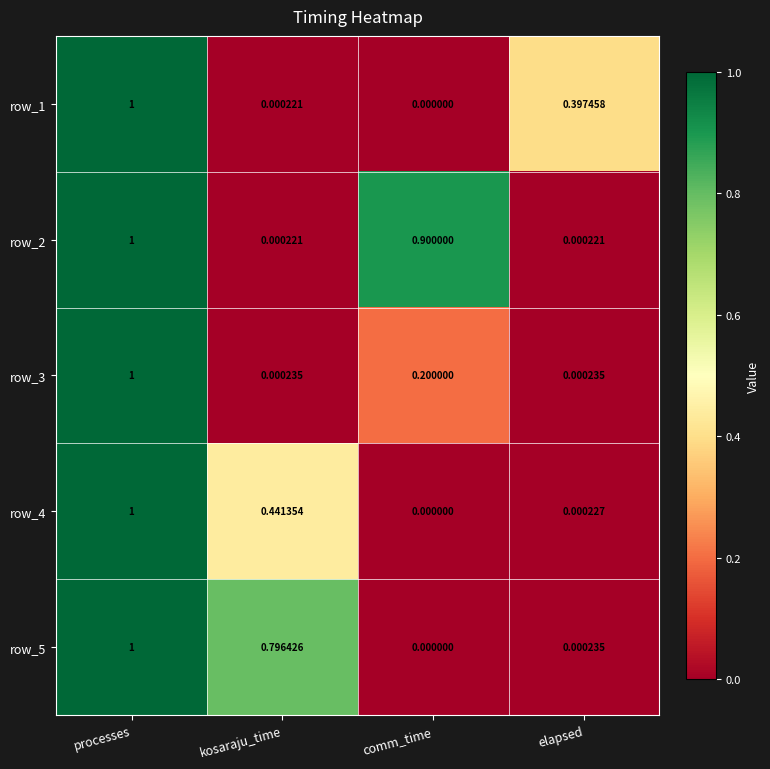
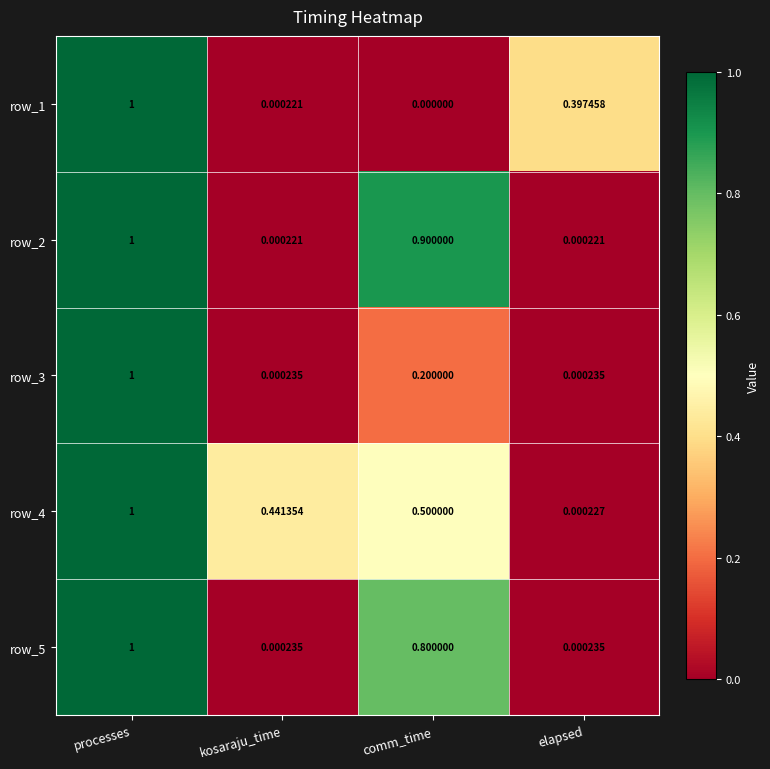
row_4, comm_time: 0.000000 -> 0.500000
row_5, kosaraju_time: 0.796426 -> 0.000235
row_5, comm_time: 0.000000 -> 0.800000
